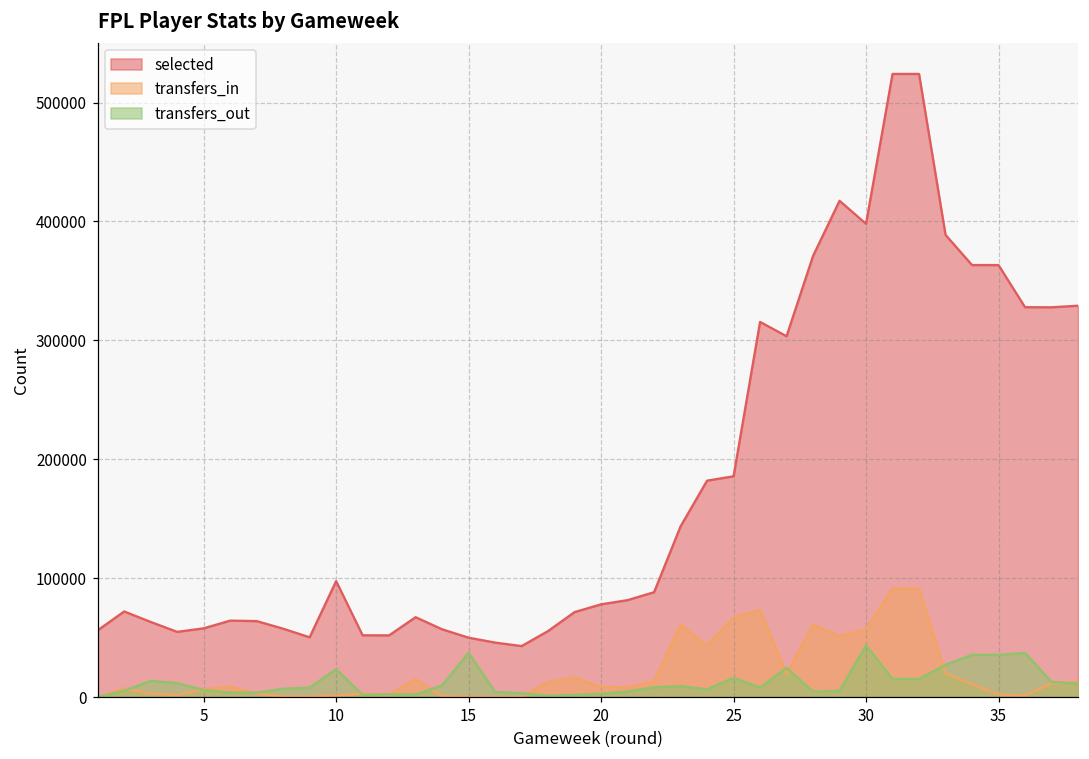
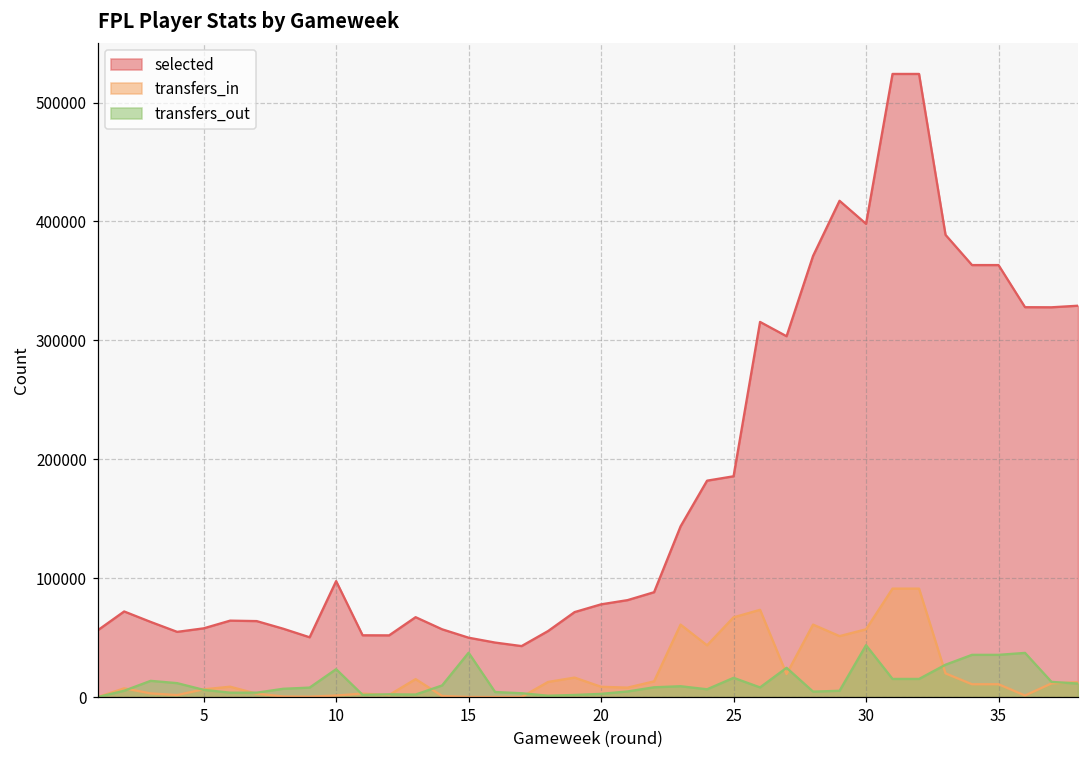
transfers_in, 35: 2000 -> 11000
